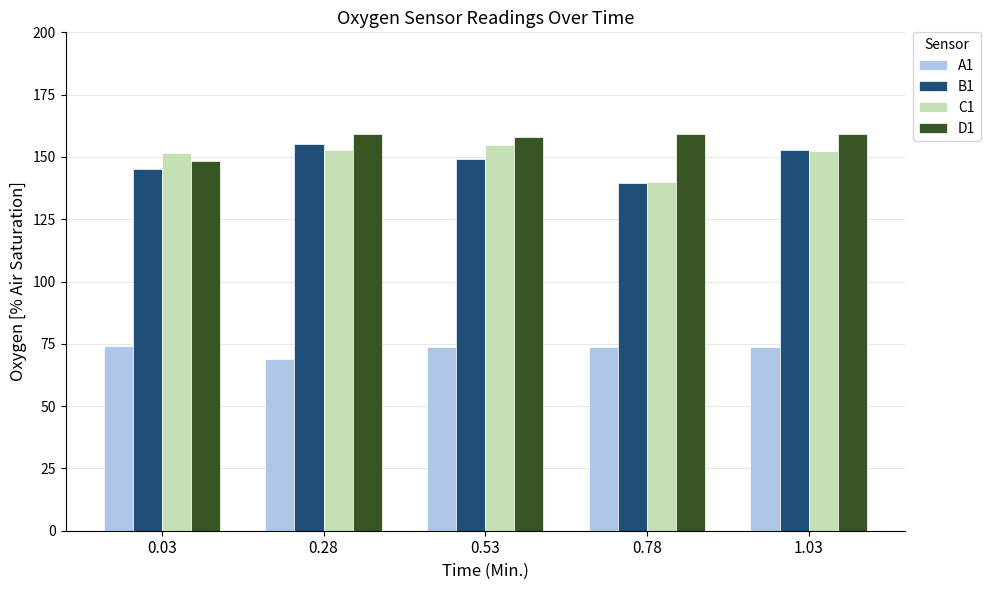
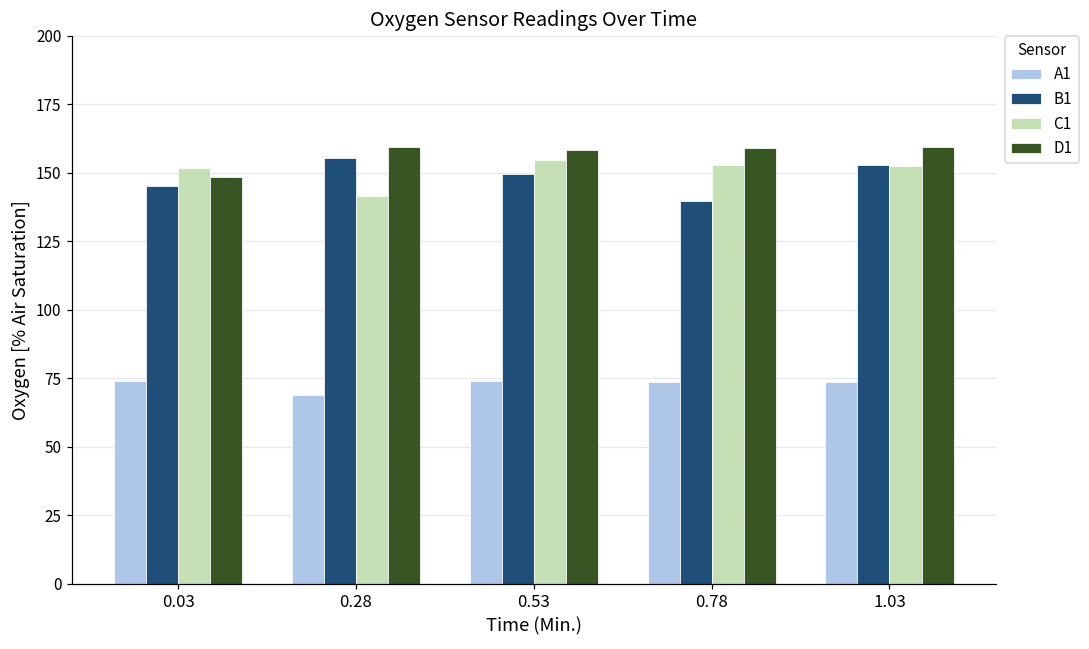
C1, 0.28: 153 -> 141
C1, 0.78: 140 -> 153
